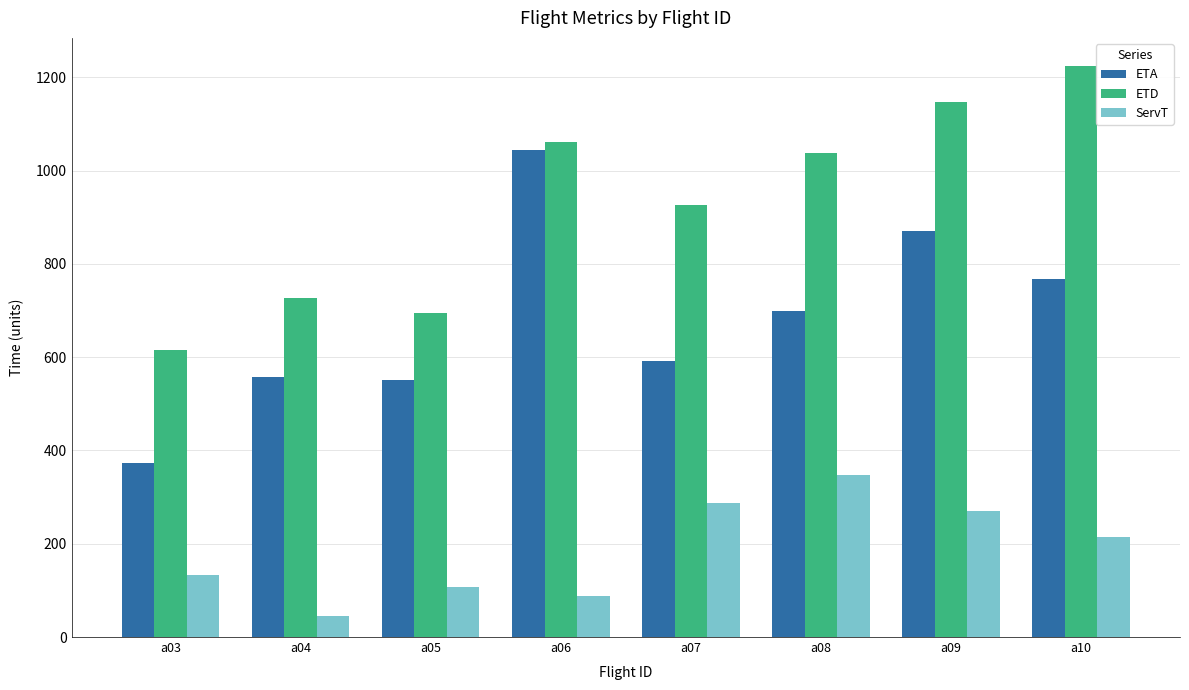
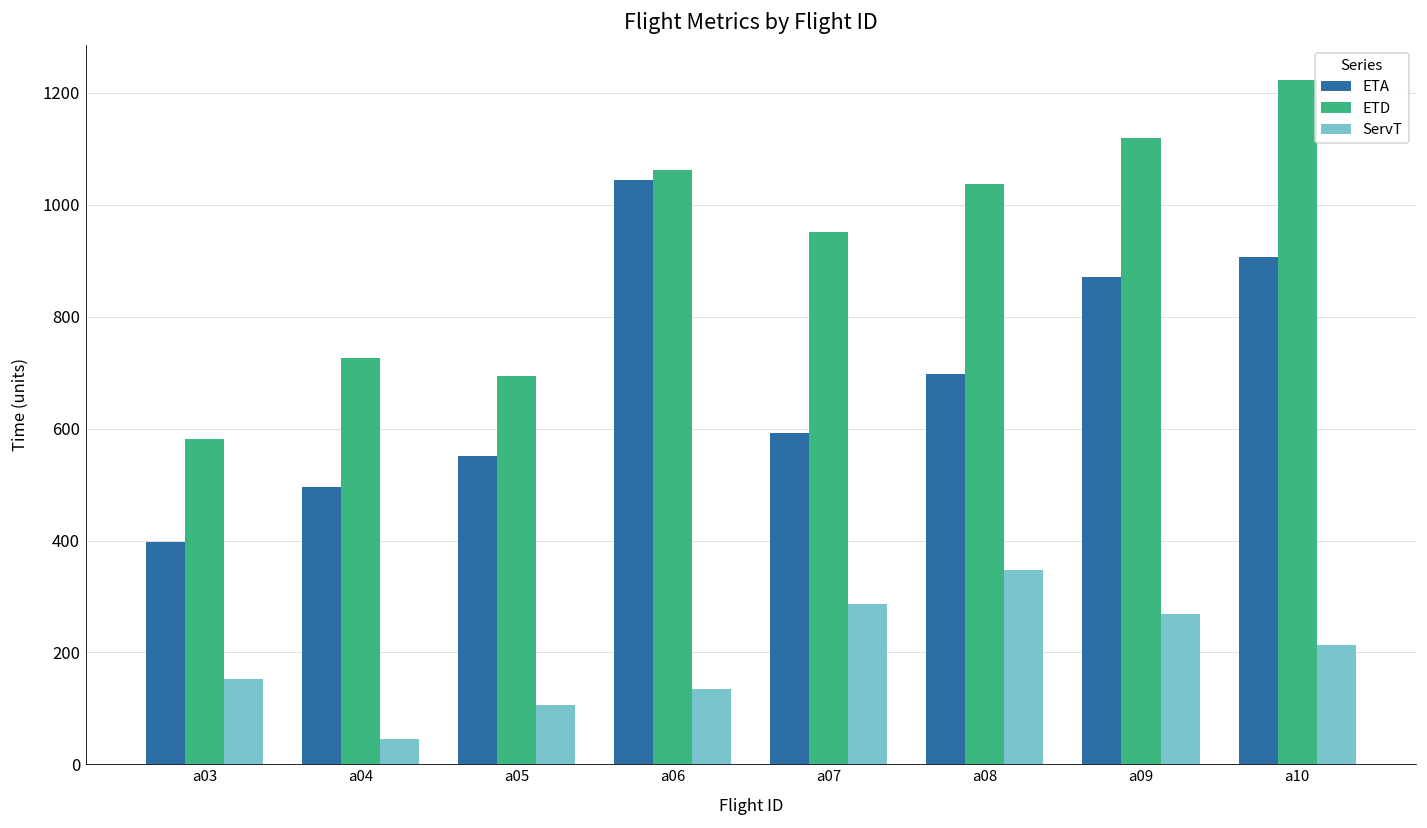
ETA, a03: 370 -> 400
ETD, a03: 620 -> 580
ServT, a03: 130 -> 150
ETA, a04: 560 -> 500
ServT, a06: 90 -> 140
ETD, a07: 930 -> 950
ETD, a09: 1150 -> 1120
ETA, a10: 770 -> 910
